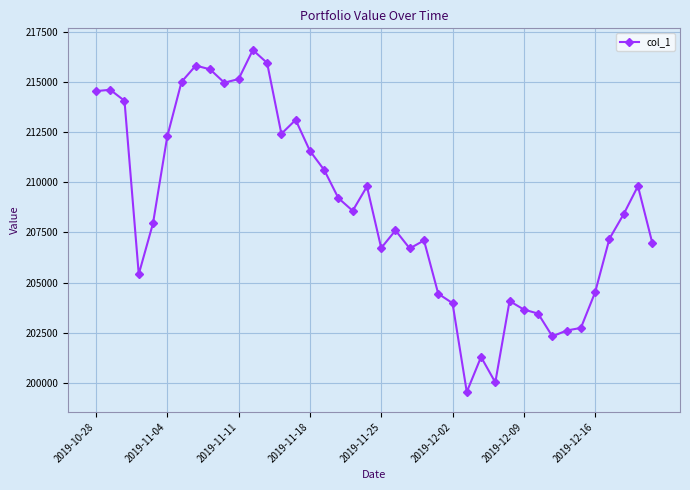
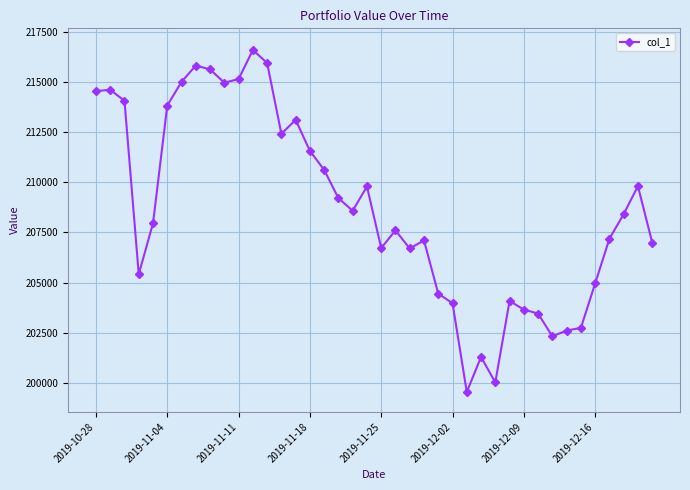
2019-11-04: 212300 -> 213800
2019-12-16: 204500 -> 205000
